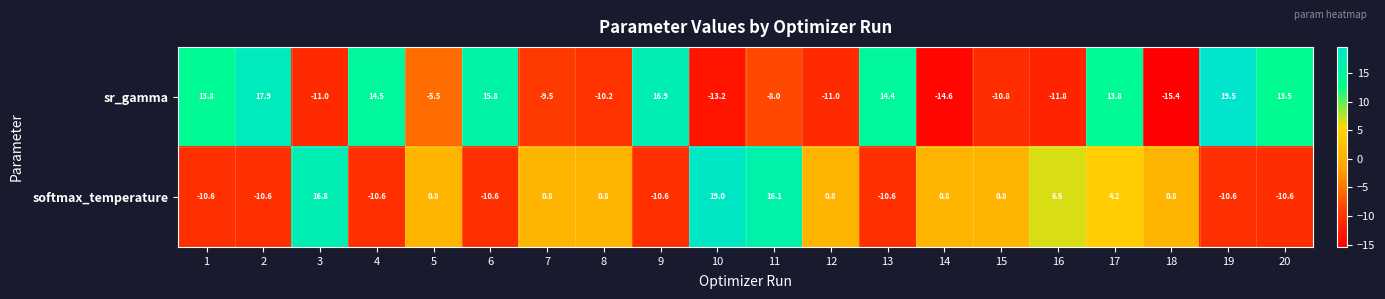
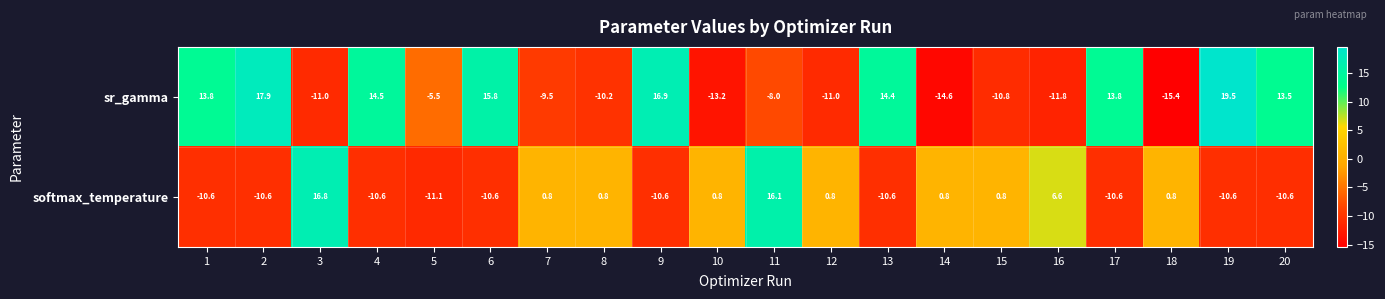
softmax_temperature, 5: 0.8 -> -11.1
softmax_temperature, 10: 19.0 -> 0.8
softmax_temperature, 17: 4.2 -> -10.6
